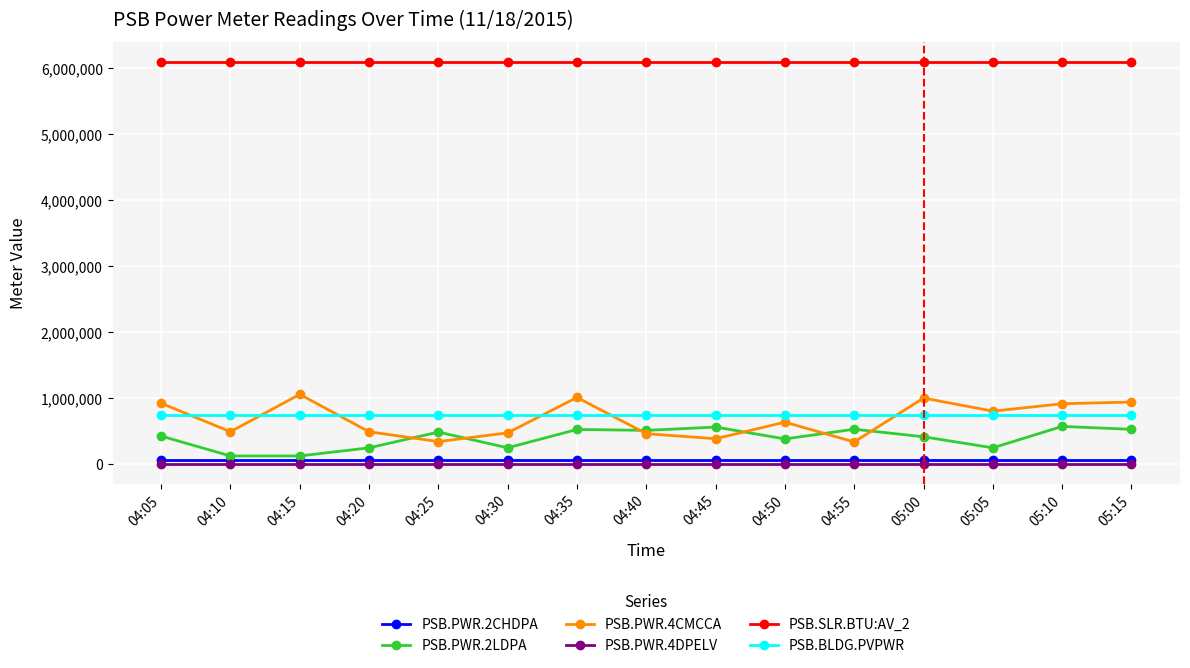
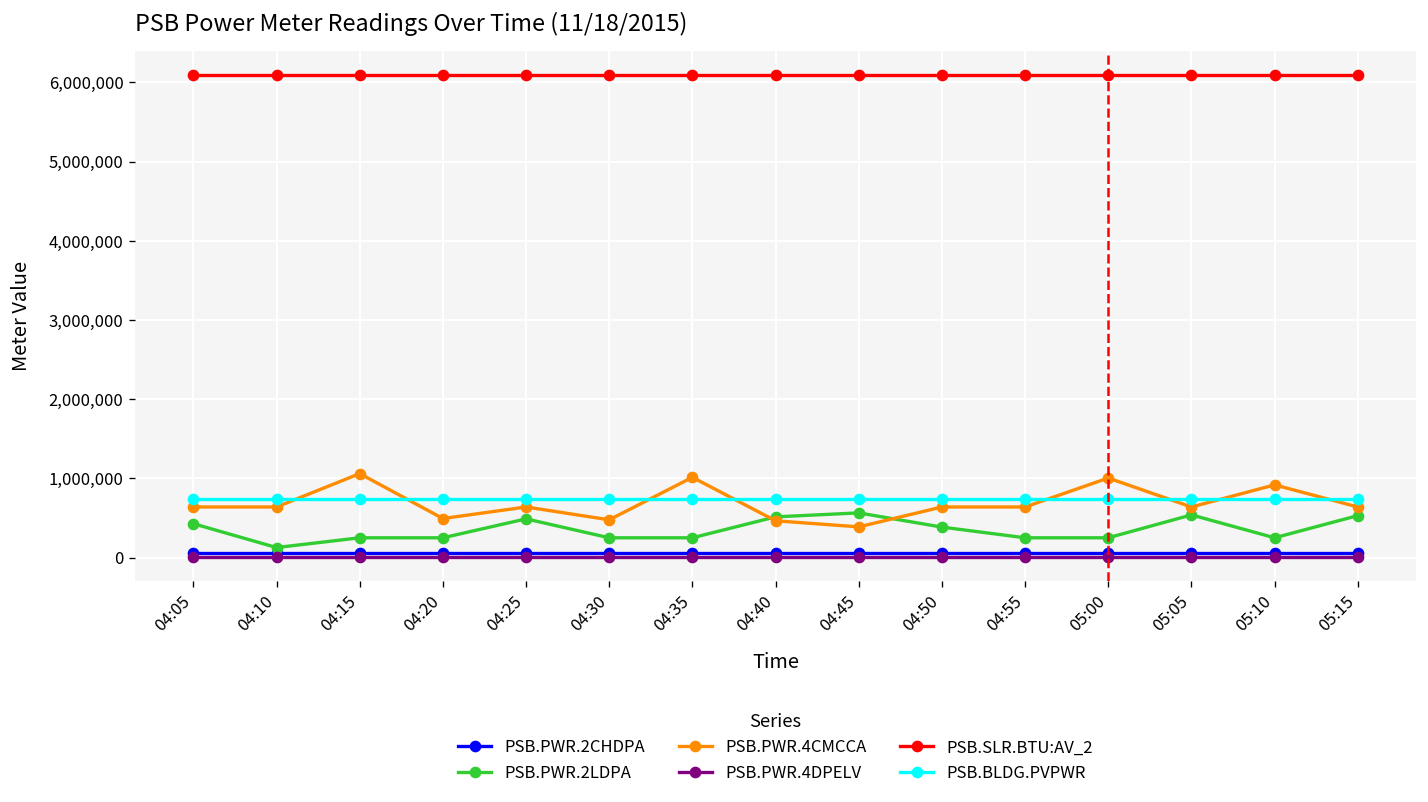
PSB.PWR.4CMCCA, 04:05: 900,000 -> 600,000
PSB.PWR.4CMCCA, 04:10: 500,000 -> 600,000
PSB.PWR.2LDPA, 04:15: 100,000 -> 300,000
PSB.PWR.4CMCCA, 04:25: 300,000 -> 600,000
PSB.PWR.2LDPA, 04:35: 500,000 -> 300,000
PSB.PWR.2LDPA, 04:55: 500,000 -> 300,000
PSB.PWR.4CMCCA, 04:55: 300,000 -> 600,000
PSB.PWR.2LDPA, 05:00: 400,000 -> 300,000
PSB.PWR.2LDPA, 05:05: 300,000 -> 500,000
PSB.PWR.4CMCCA, 05:05: 800,000 -> 600,000
PSB.PWR.2LDPA, 05:10: 600,000 -> 300,000
PSB.PWR.4CMCCA, 05:15: 900,000 -> 600,000
